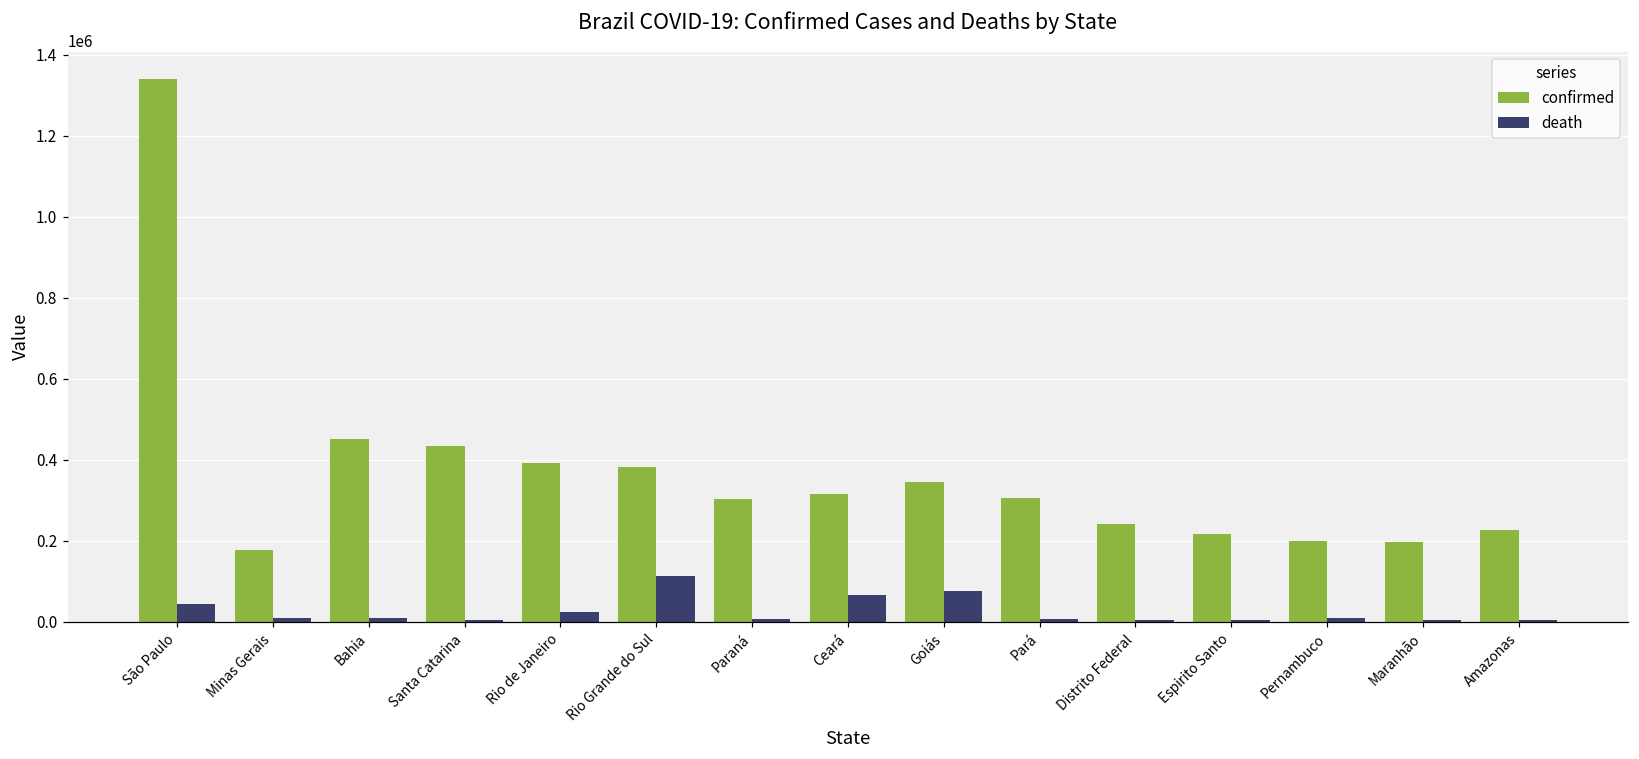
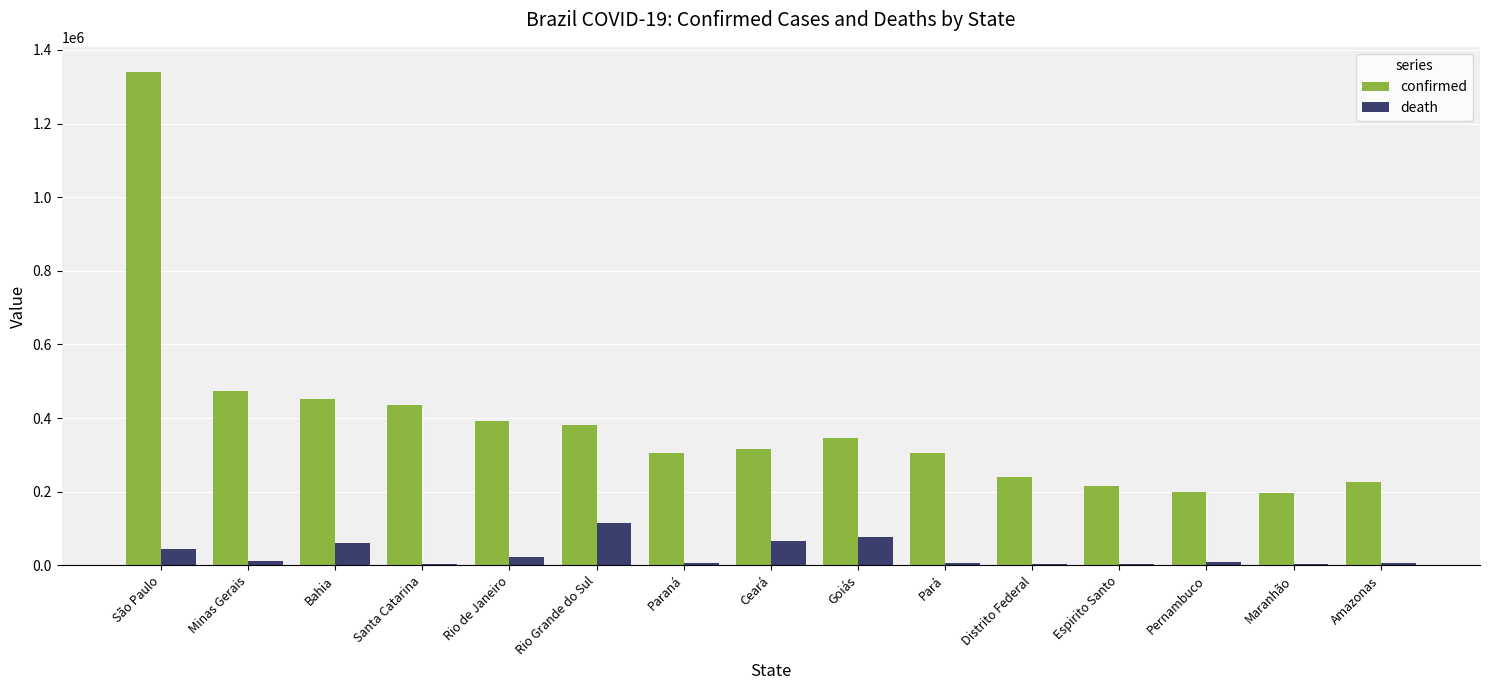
confirmed, Minas Gerais: 180000 -> 470000
death, Bahia: 10000 -> 60000
